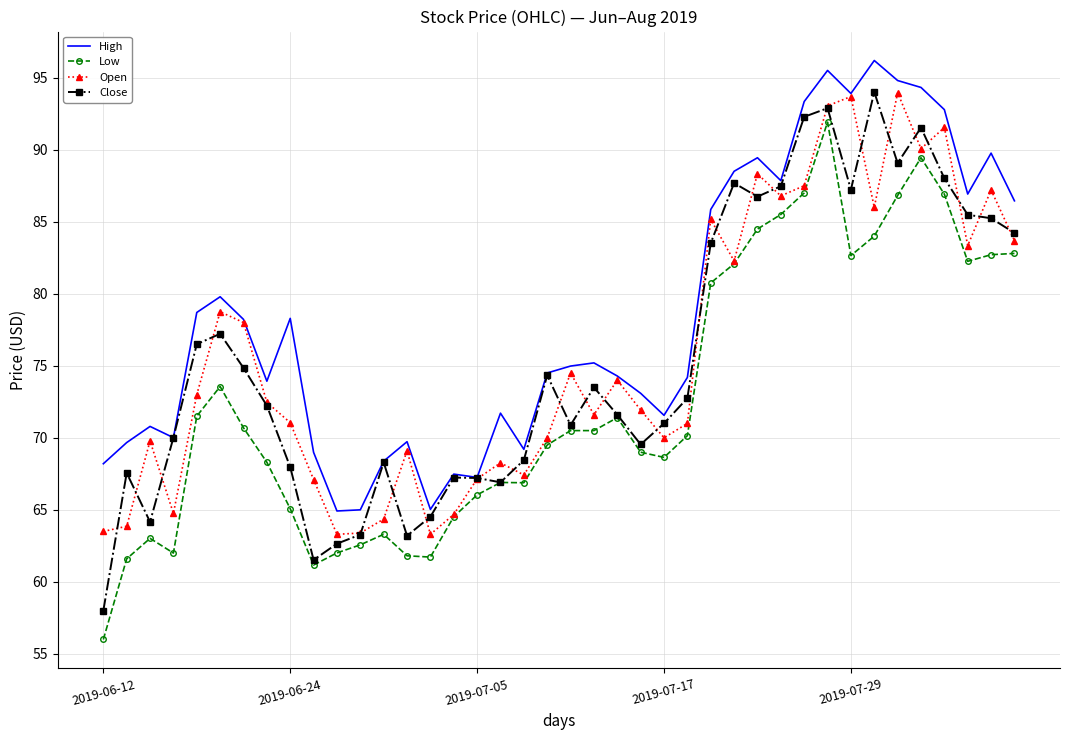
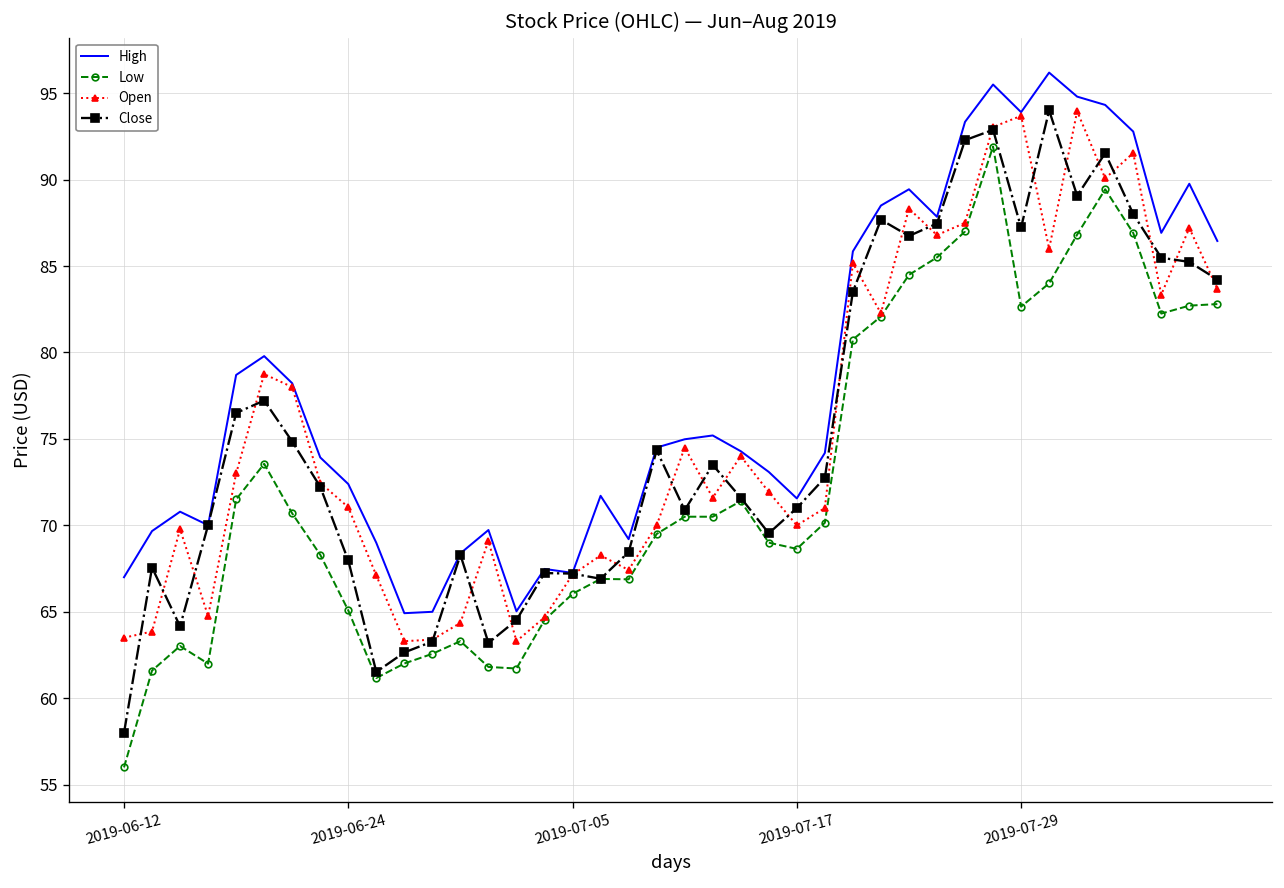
High, 2019-06-12: 68.2 -> 67.0
High, 2019-06-24: 78.3 -> 72.4
